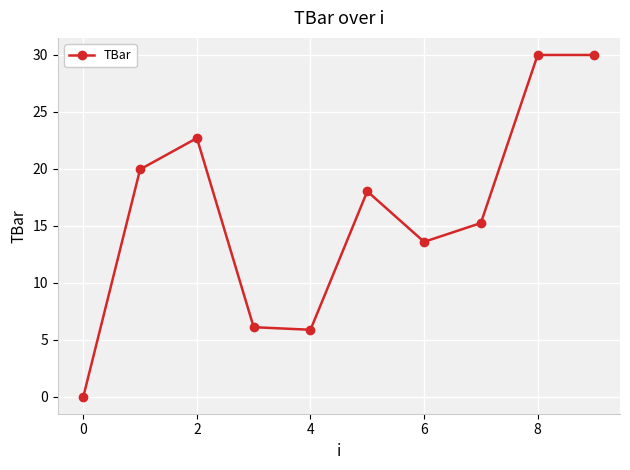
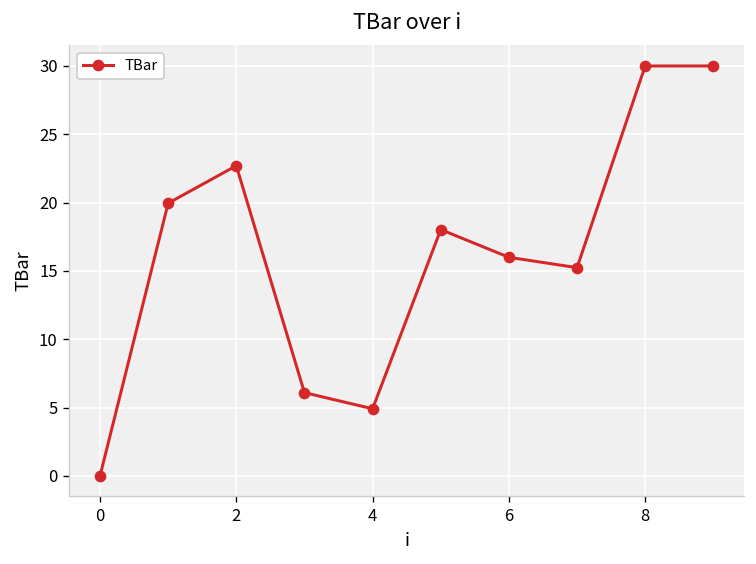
4: 5.9 -> 4.9
6: 13.6 -> 16.0
